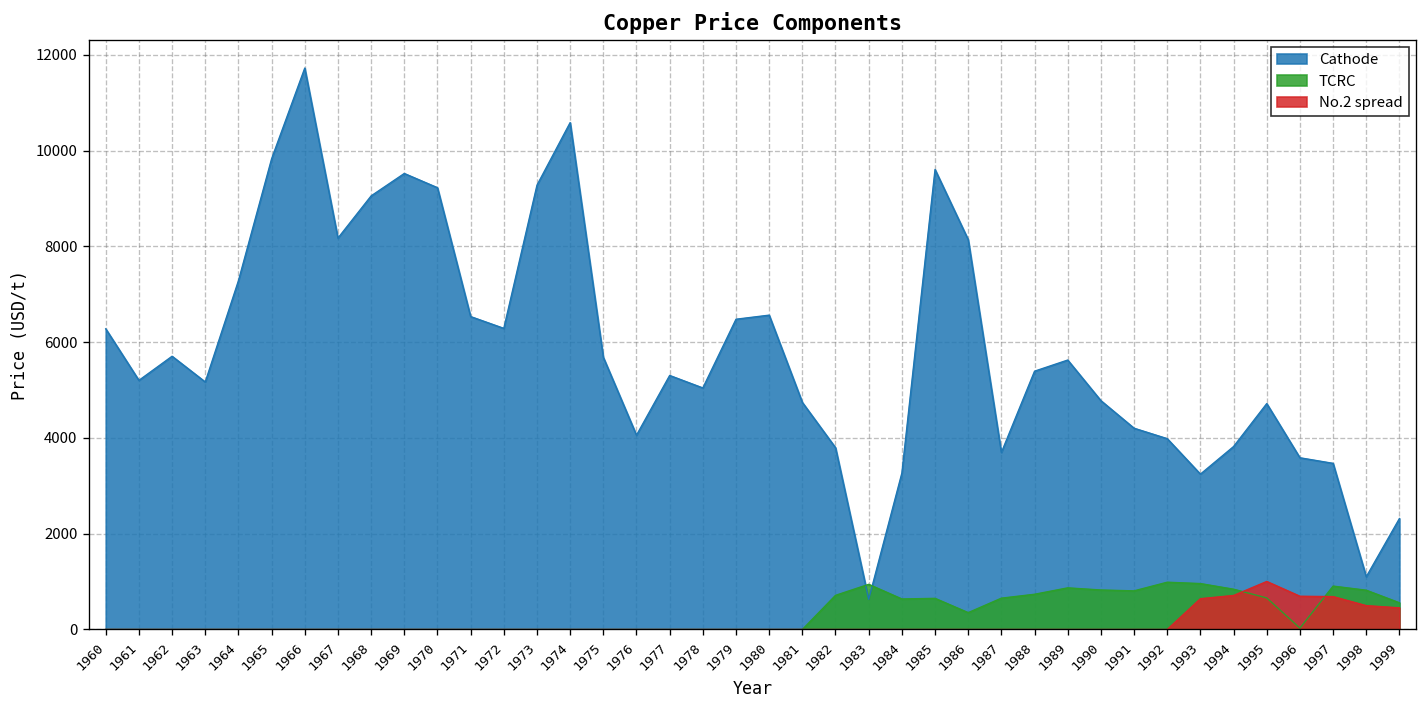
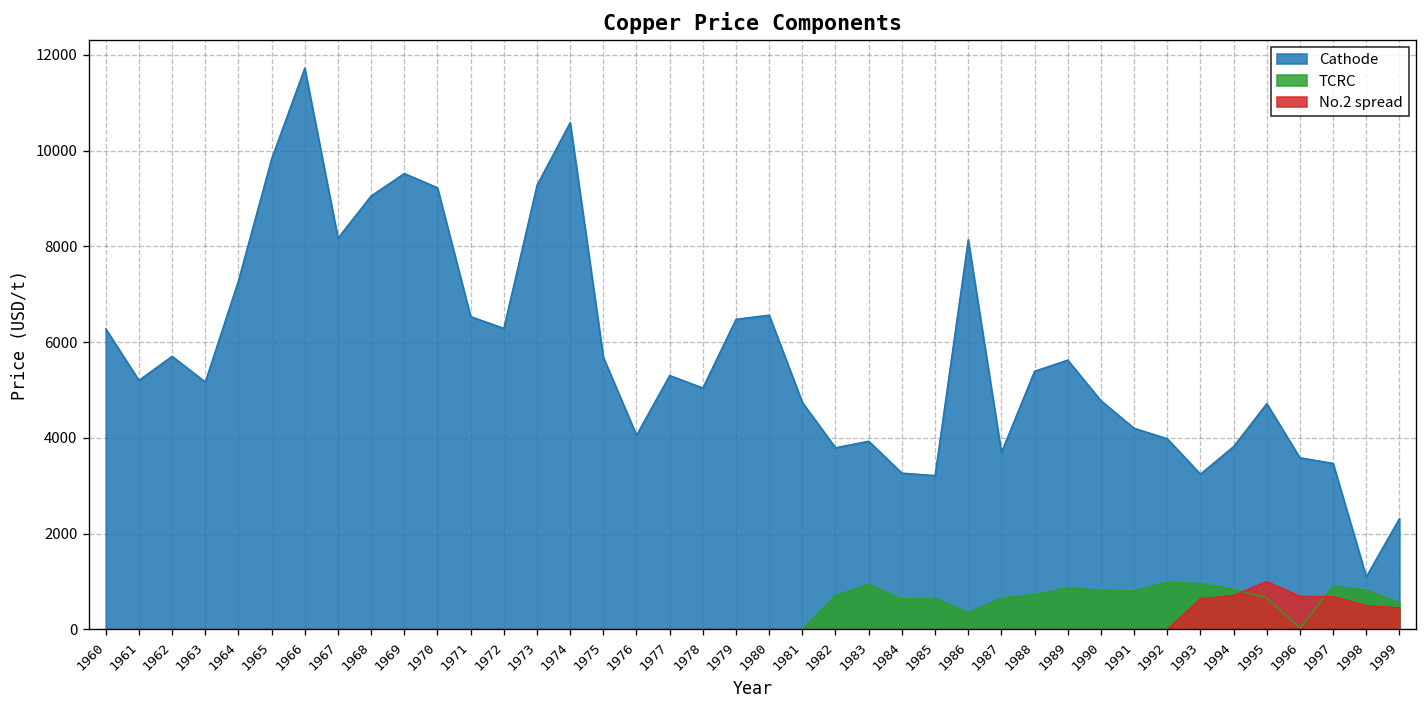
Cathode, 1983: 600 -> 3900
Cathode, 1985: 9600 -> 3200
